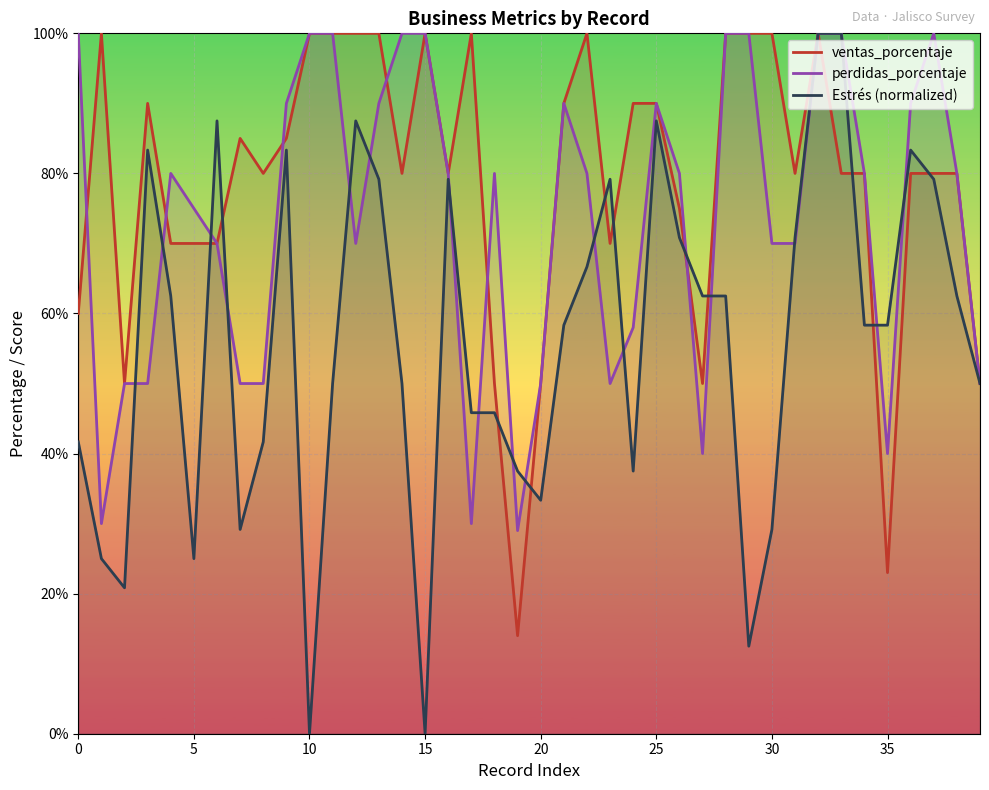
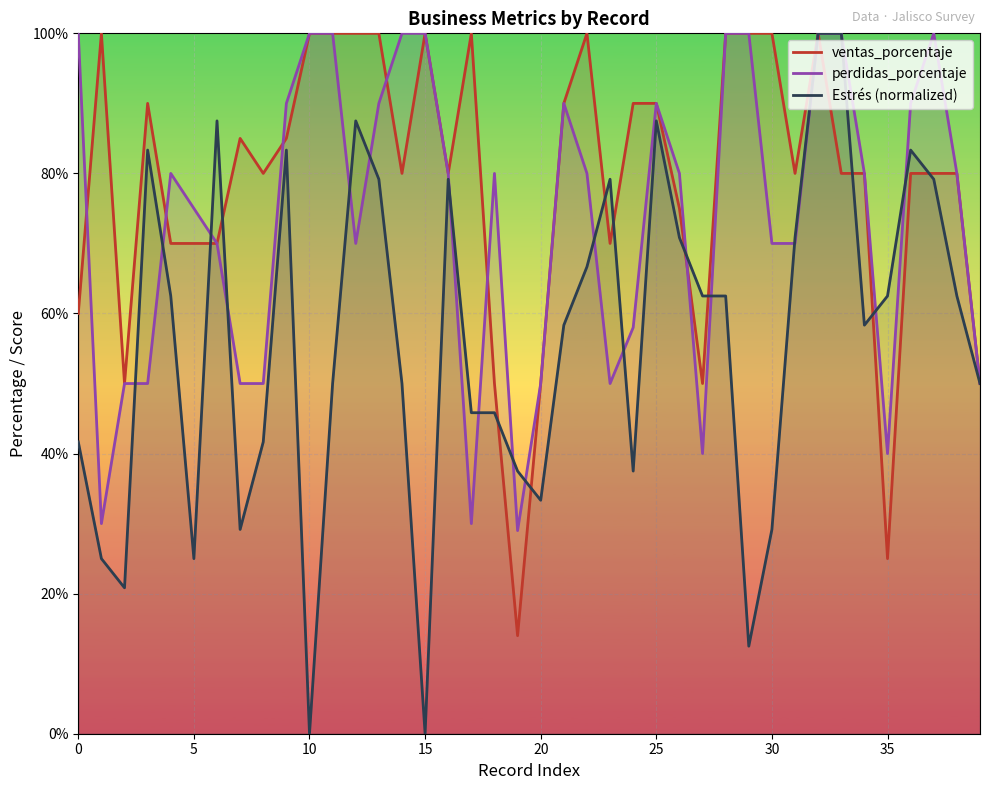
ventas_porcentaje, 35: 23% -> 25%
Estrés (normalized), 35: 58% -> 63%
